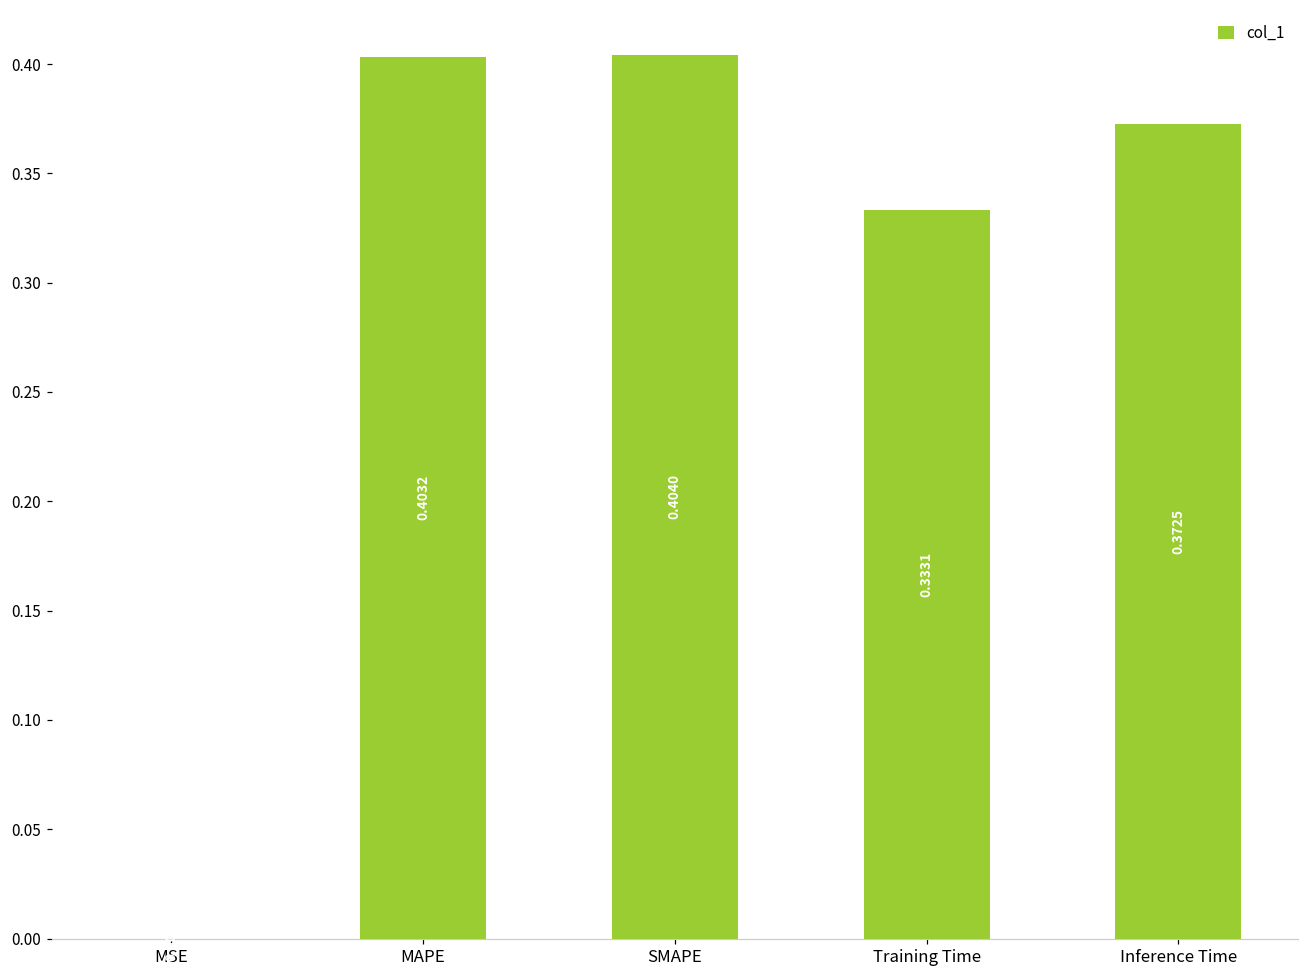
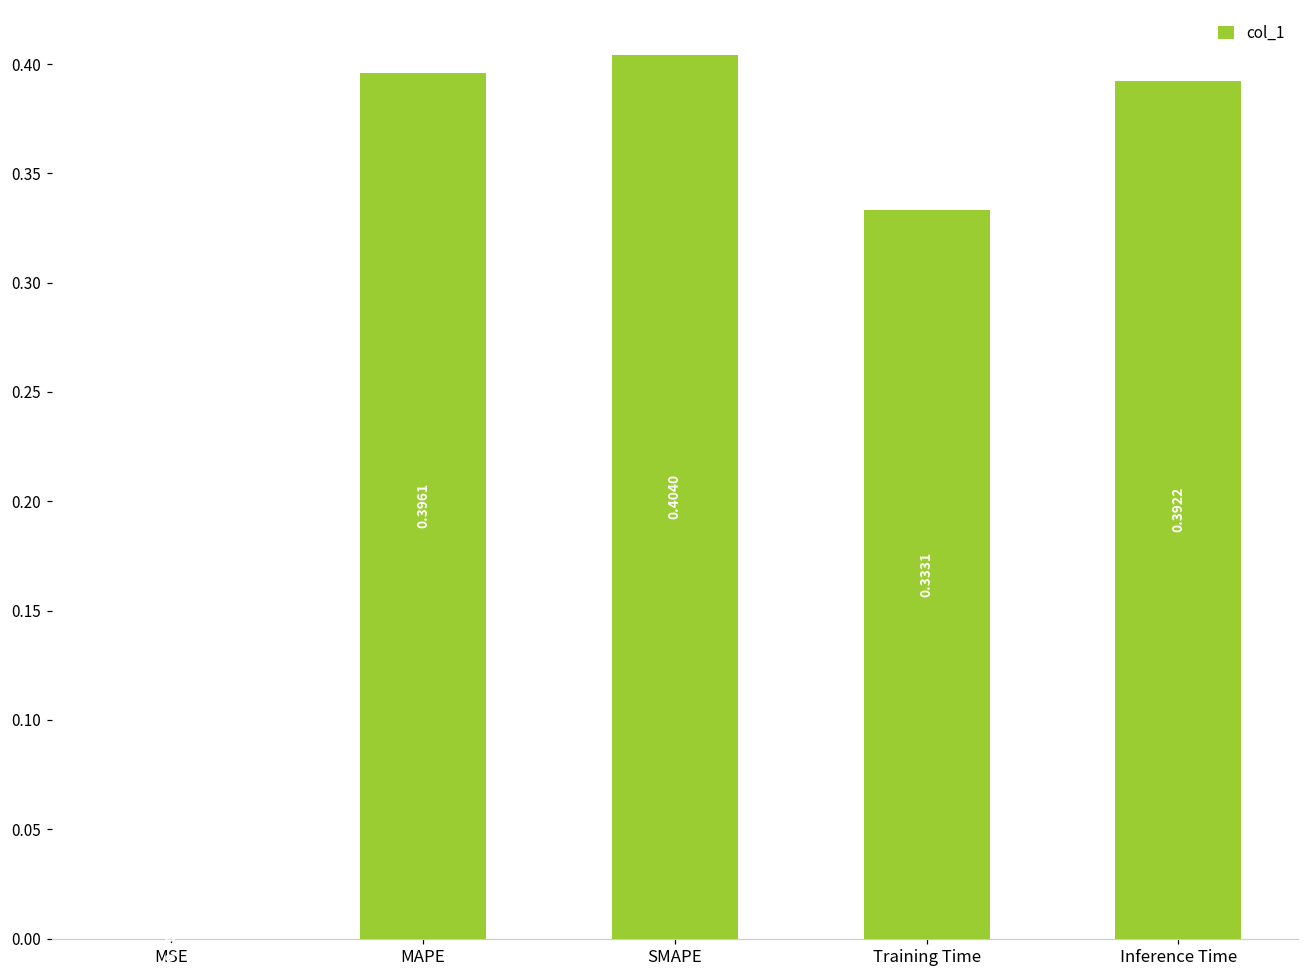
MAPE: 0.4032 -> 0.3961
Inference Time: 0.3725 -> 0.3922
